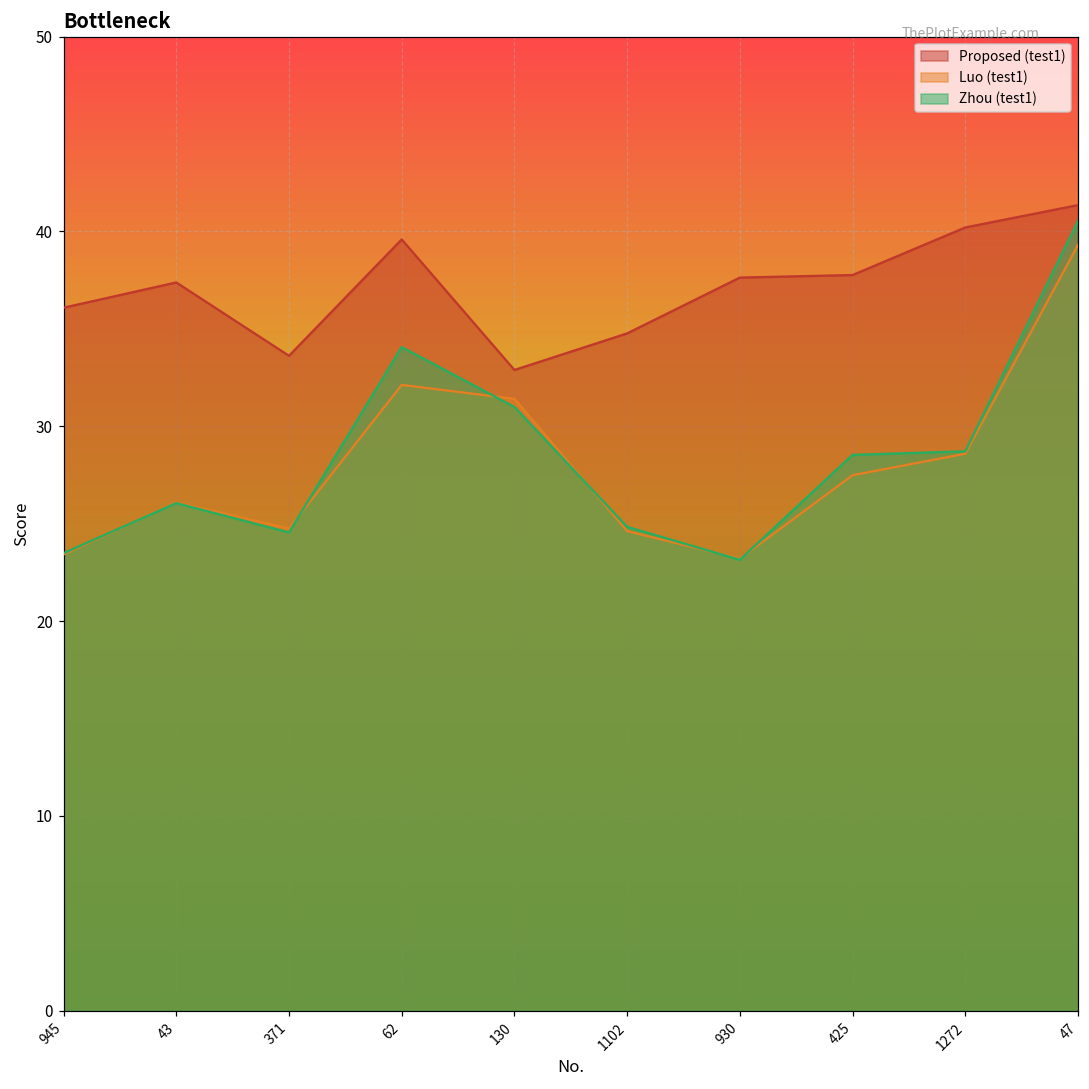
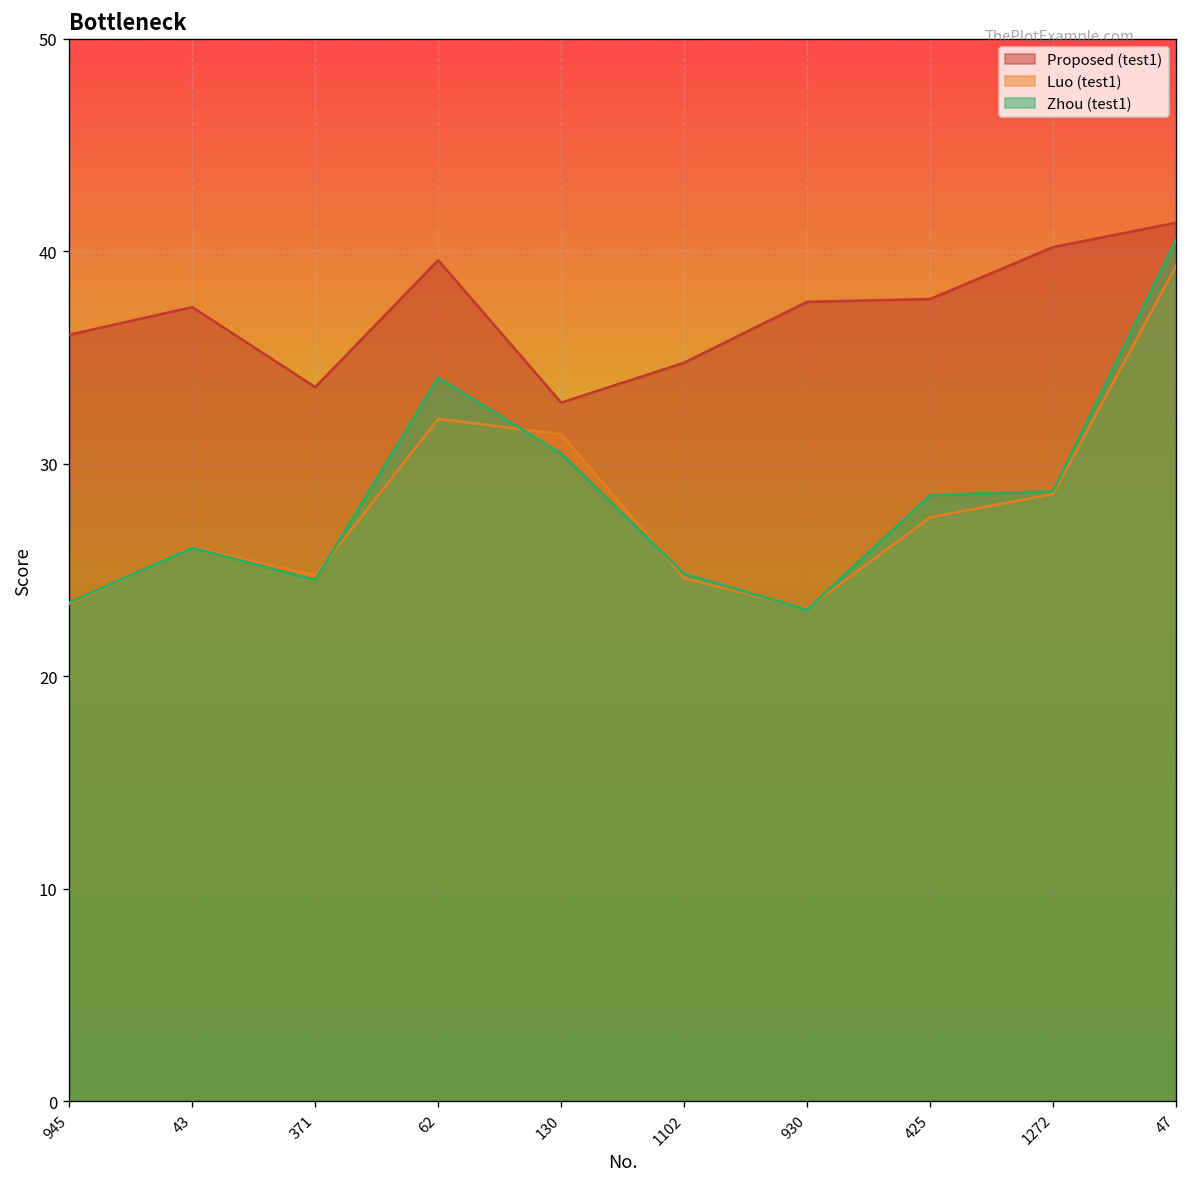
Zhou (test1), 130: 31.0 -> 30.5
